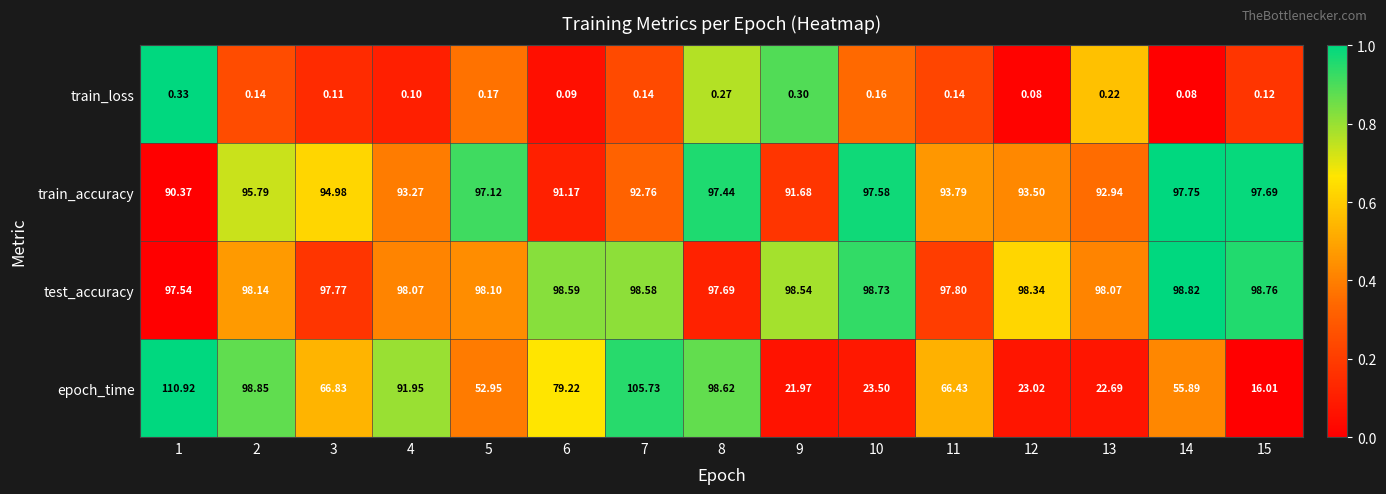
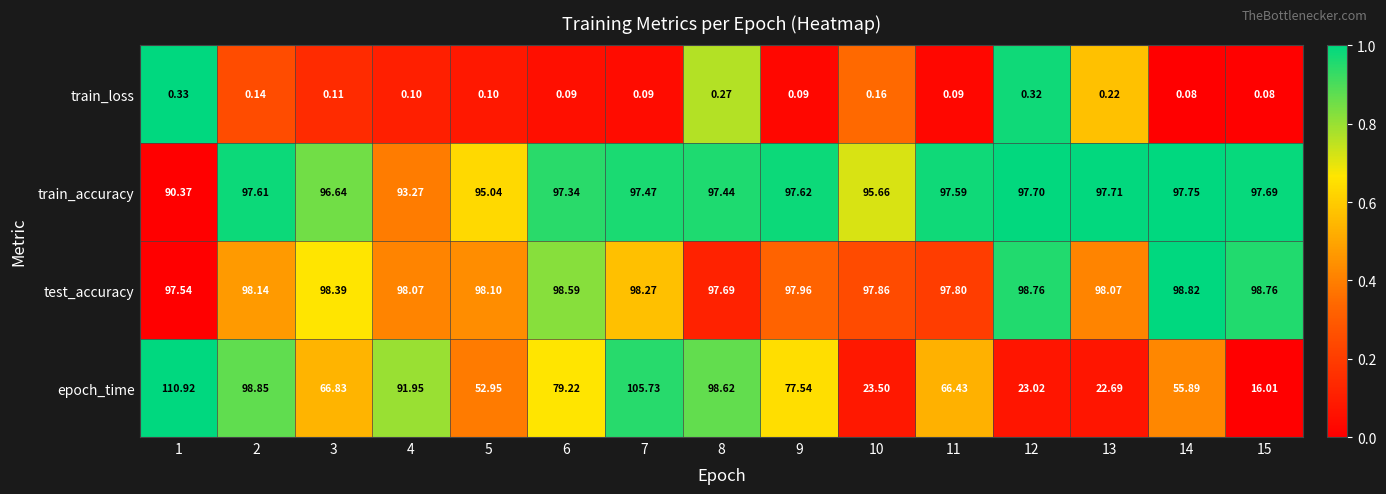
train_loss, 5: 0.17 -> 0.10
train_loss, 7: 0.14 -> 0.09
train_loss, 9: 0.30 -> 0.09
train_loss, 11: 0.14 -> 0.09
train_loss, 12: 0.08 -> 0.32
train_loss, 15: 0.12 -> 0.08
train_accuracy, 2: 95.79 -> 97.61
train_accuracy, 3: 94.98 -> 96.64
train_accuracy, 5: 97.12 -> 95.04
train_accuracy, 6: 91.17 -> 97.34
train_accuracy, 7: 92.76 -> 97.47
train_accuracy, 9: 91.68 -> 97.62
train_accuracy, 10: 97.58 -> 95.66
train_accuracy, 11: 93.79 -> 97.59
train_accuracy, 12: 93.50 -> 97.70
train_accuracy, 13: 92.94 -> 97.71
test_accuracy, 3: 97.77 -> 98.39
test_accuracy, 7: 98.58 -> 98.27
test_accuracy, 9: 98.54 -> 97.96
test_accuracy, 10: 98.73 -> 97.86
test_accuracy, 12: 98.34 -> 98.76
epoch_time, 9: 21.97 -> 77.54
